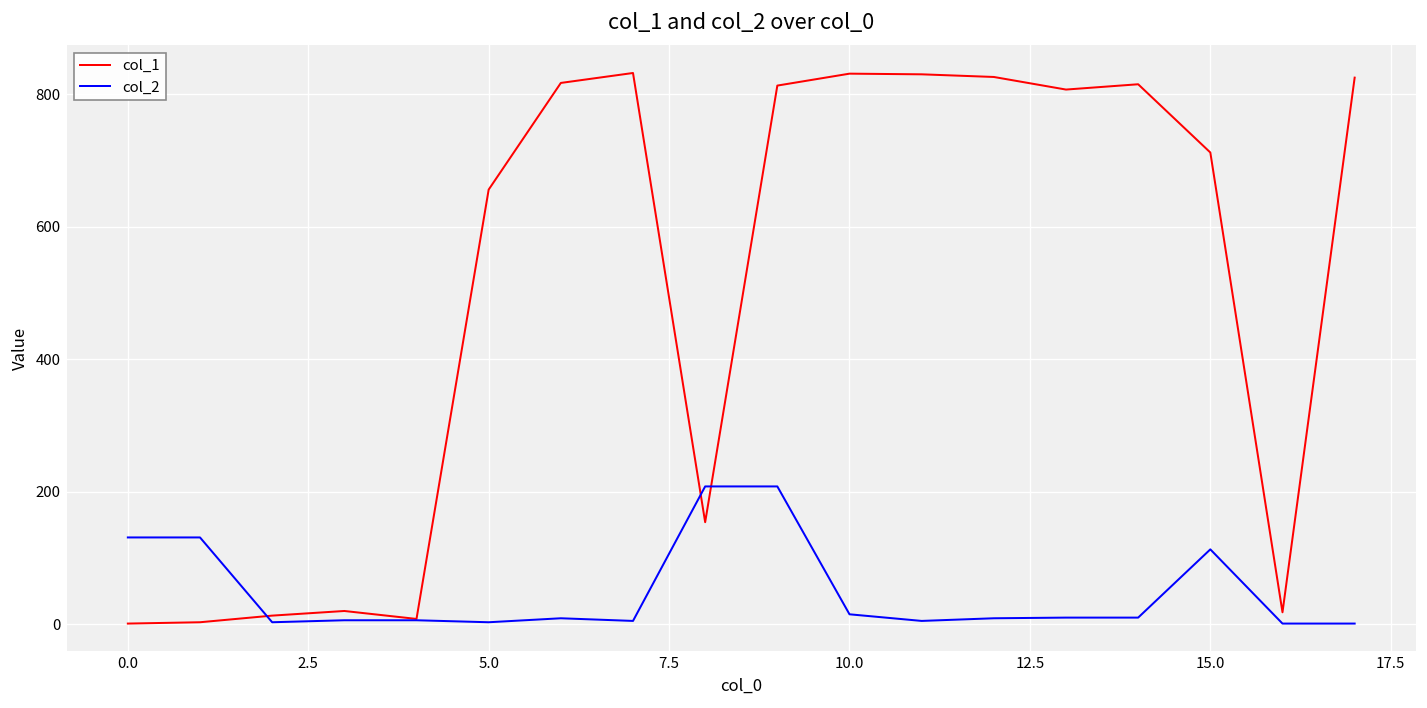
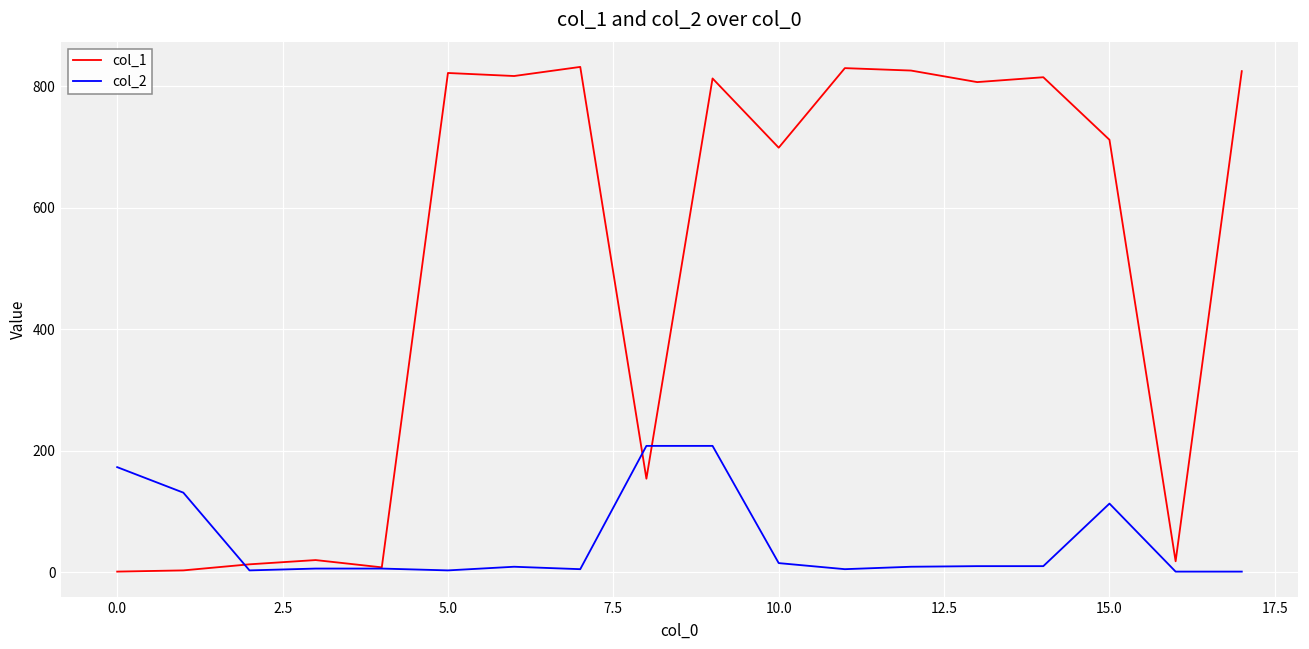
col_2, 0.0: 130 -> 170
col_1, 5.0: 660 -> 820
col_1, 10.0: 830 -> 700
